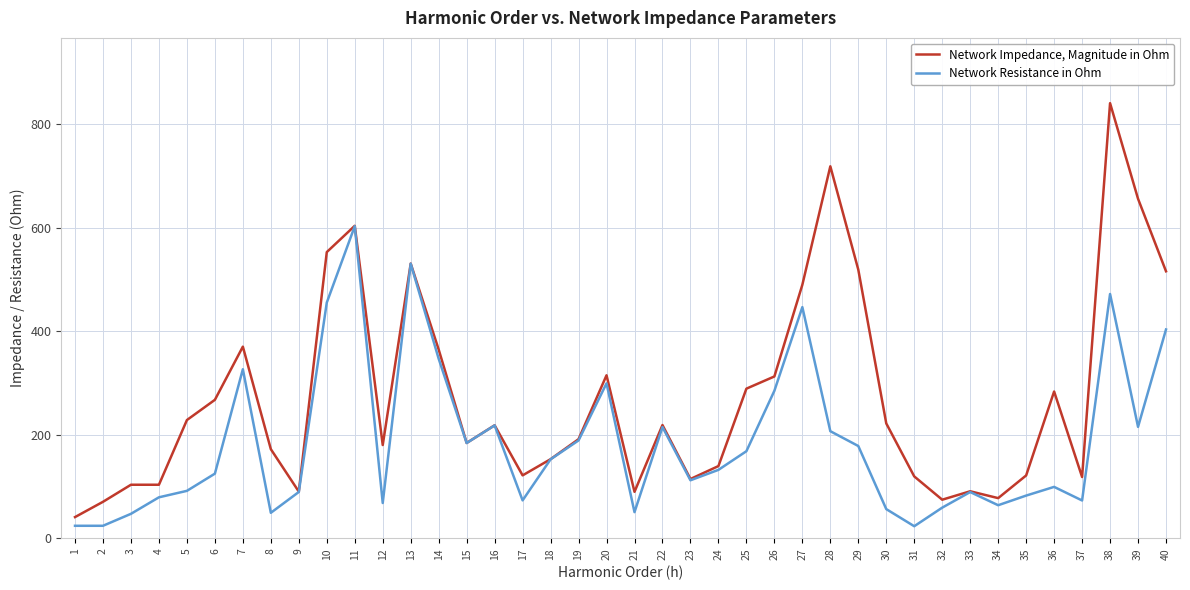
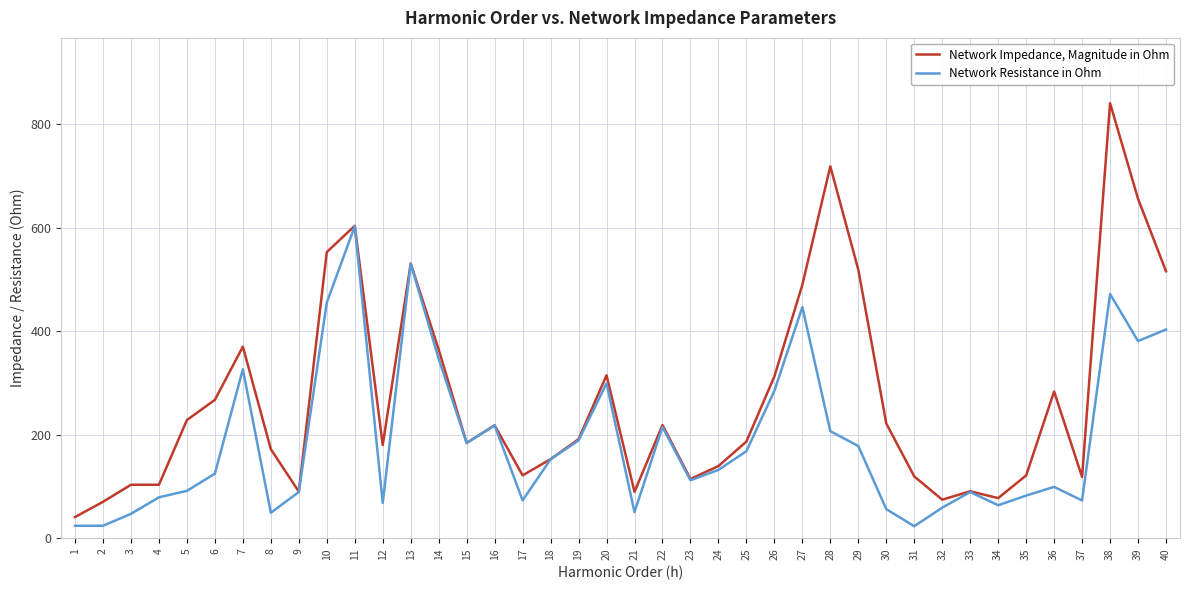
Network Impedance, Magnitude in Ohm, 25: 290 -> 190
Network Resistance in Ohm, 39: 220 -> 380
